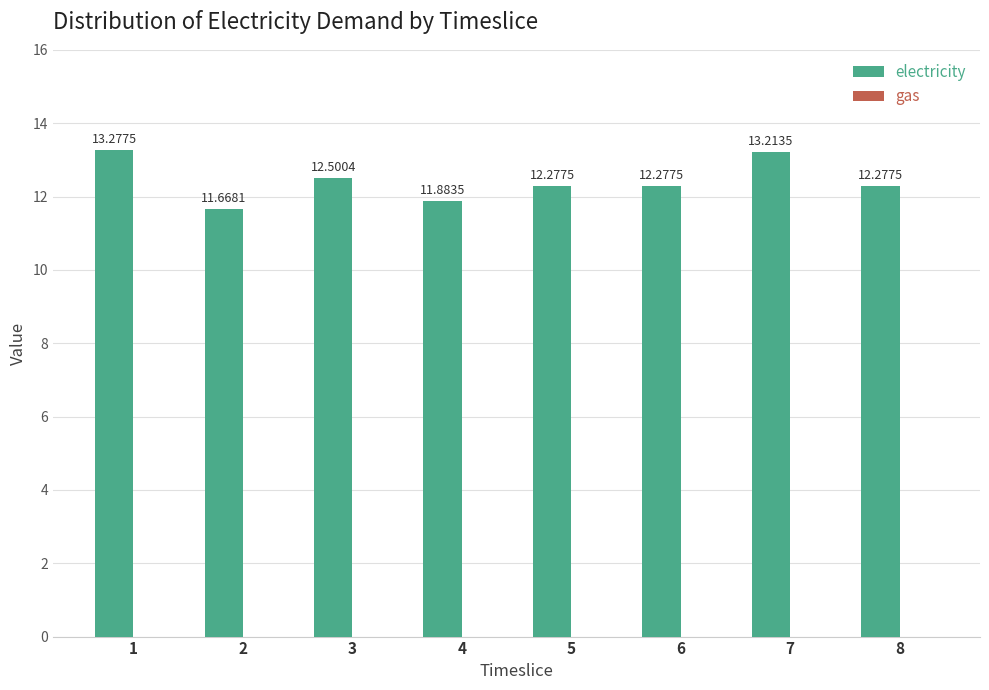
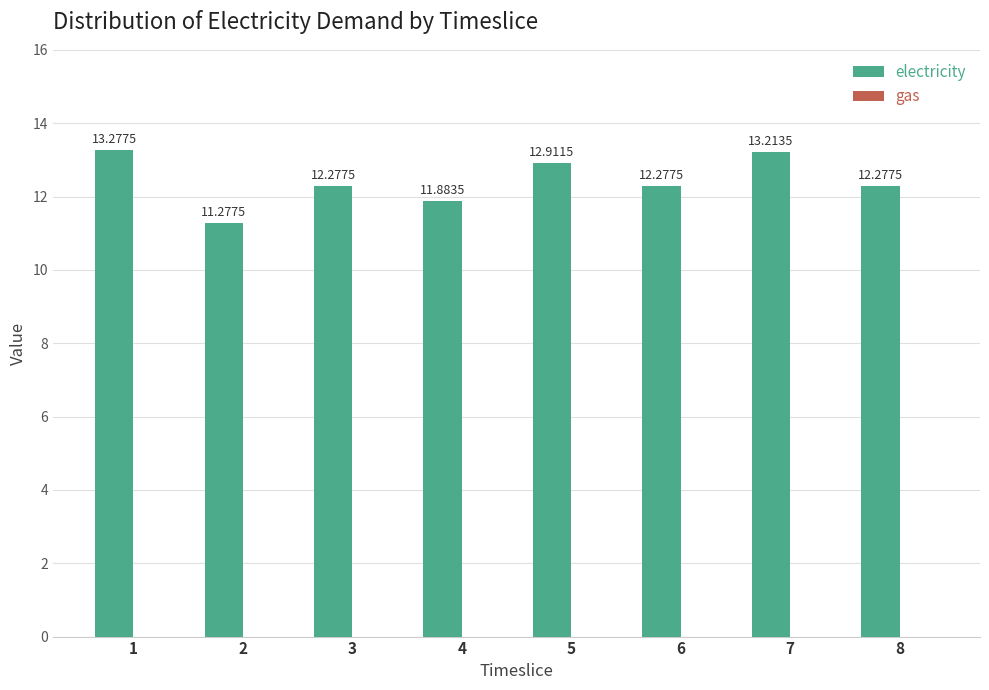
electricity, 2: 11.6681 -> 11.2775
electricity, 3: 12.5004 -> 12.2775
electricity, 5: 12.2775 -> 12.9115
